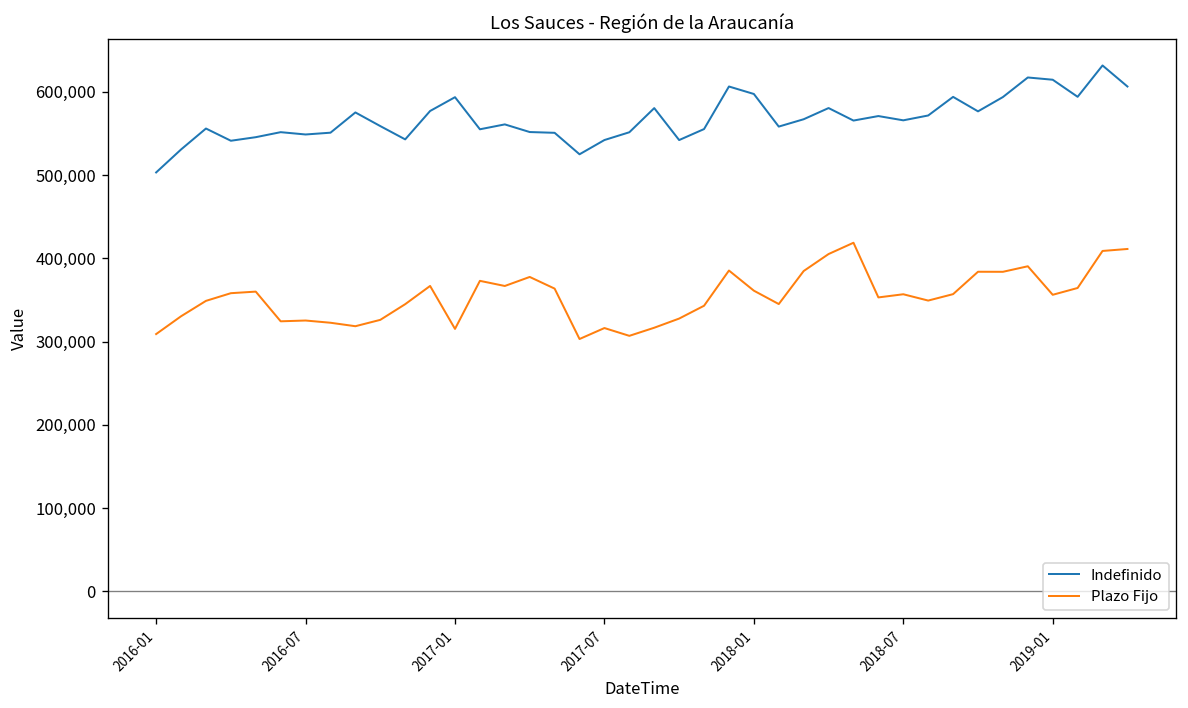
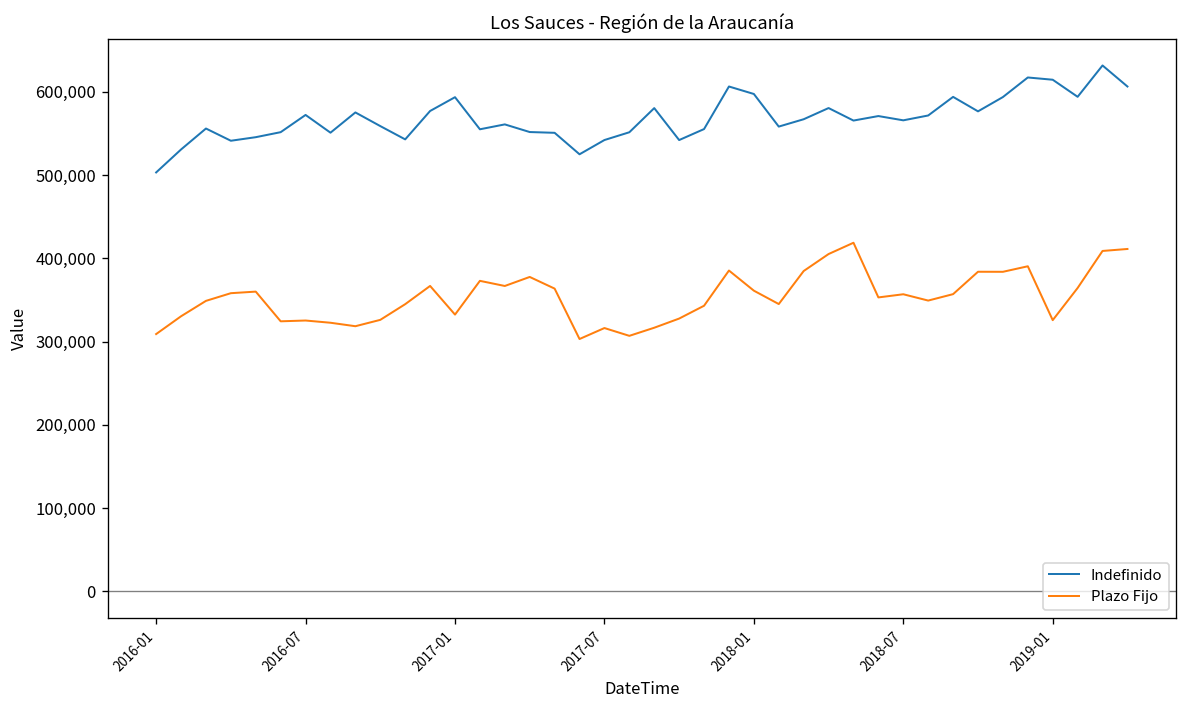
Indefinido, 2016-07: 550,000 -> 570,000
Plazo Fijo, 2017-01: 320,000 -> 330,000
Plazo Fijo, 2019-01: 360,000 -> 330,000
